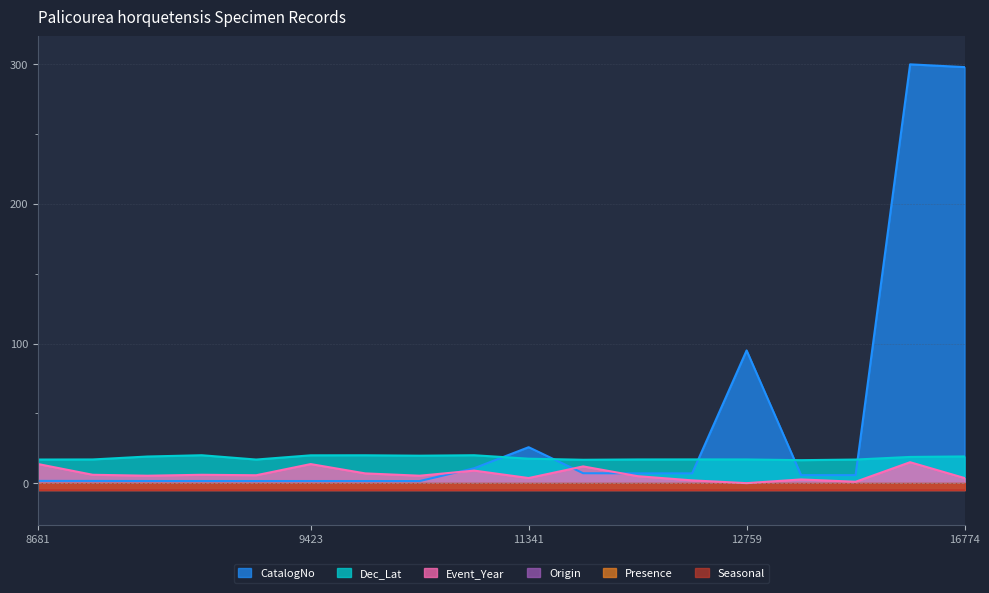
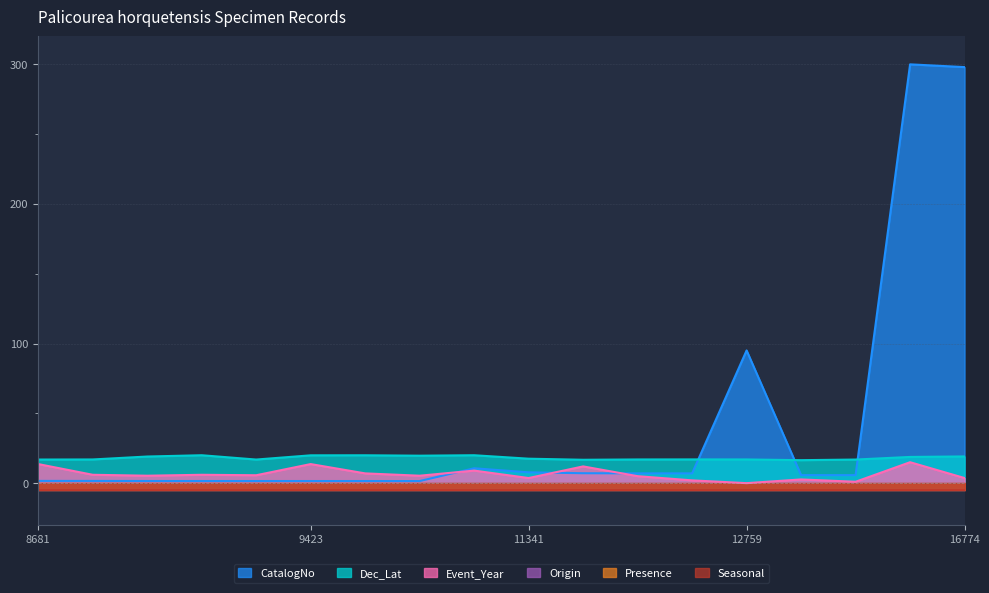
CatalogNo, 11341: 26 -> 8
